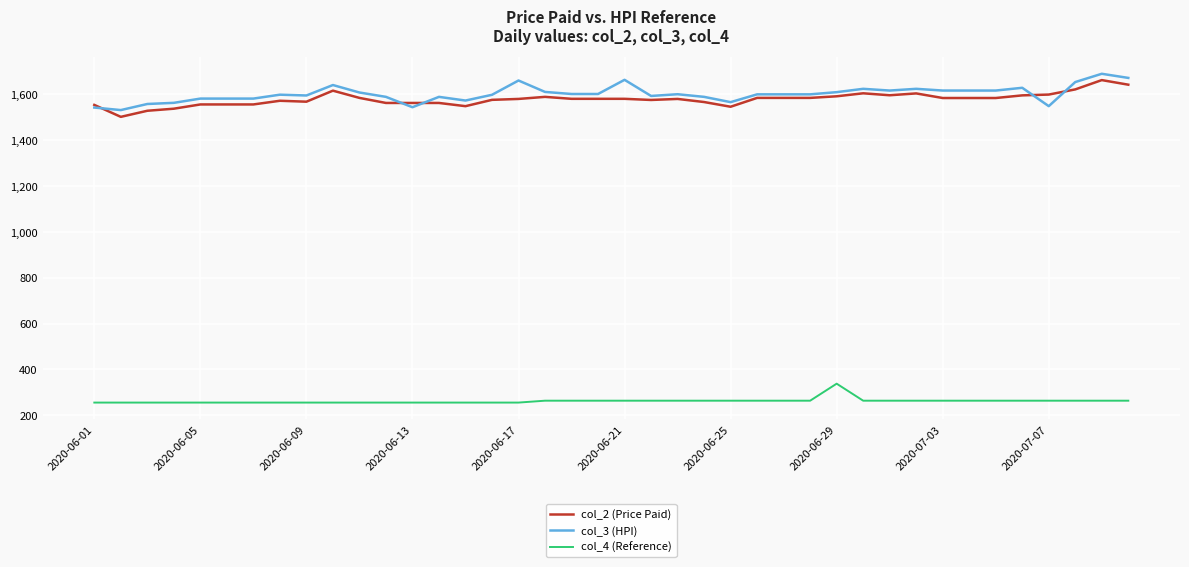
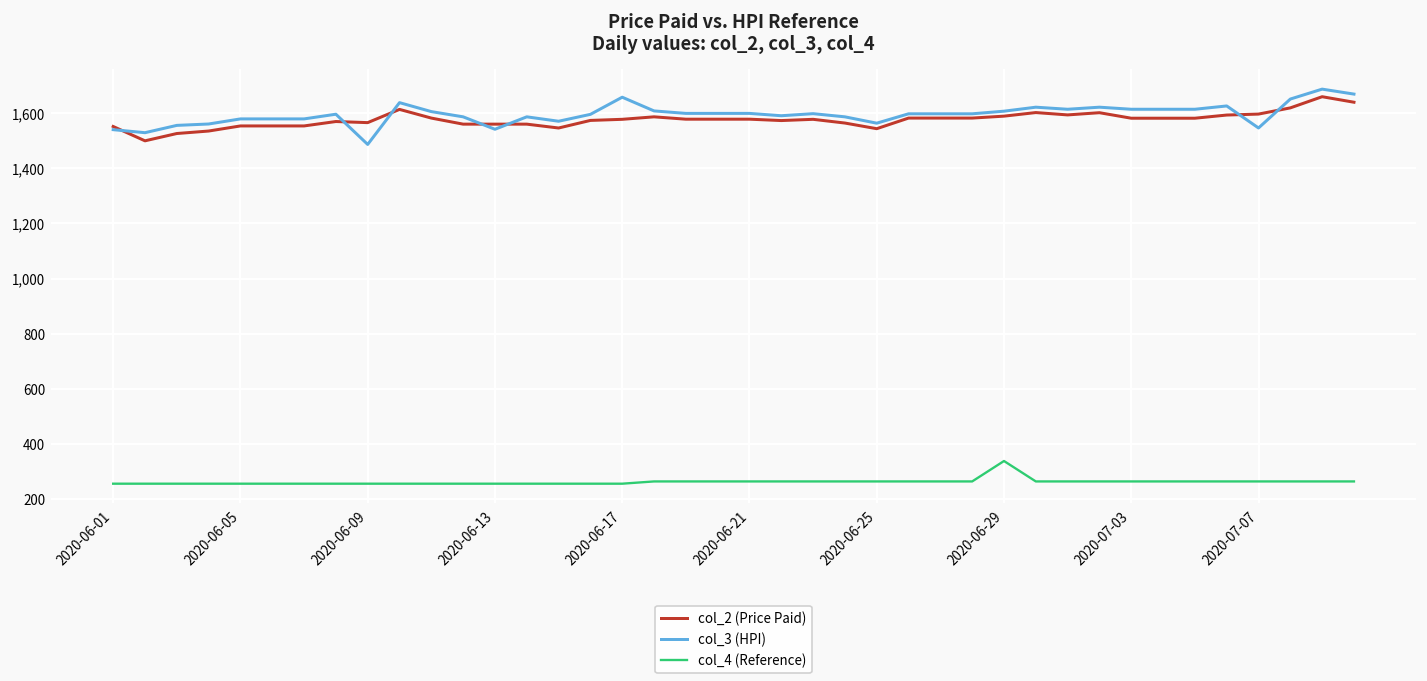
col_3 (HPI), 2020-06-09: 1,590 -> 1,490
col_3 (HPI), 2020-06-21: 1,660 -> 1,600
